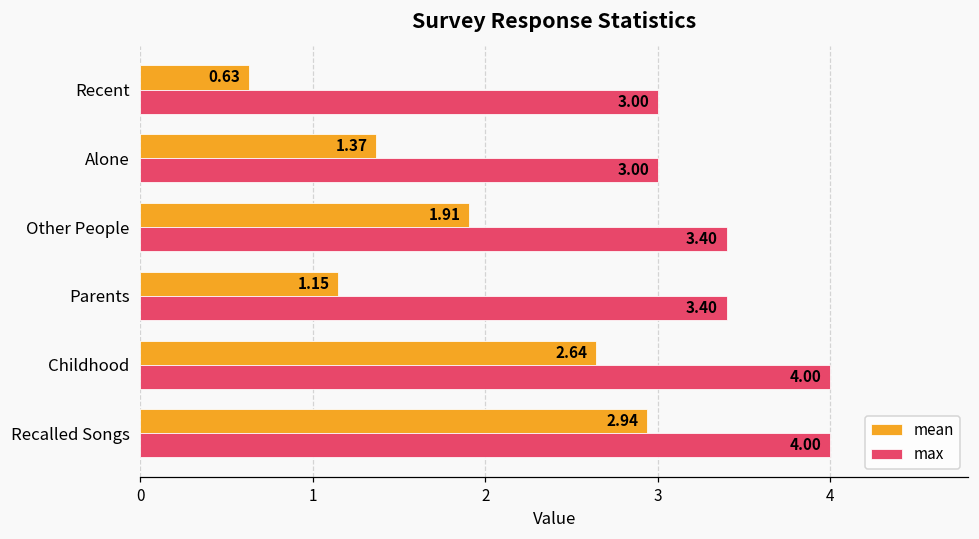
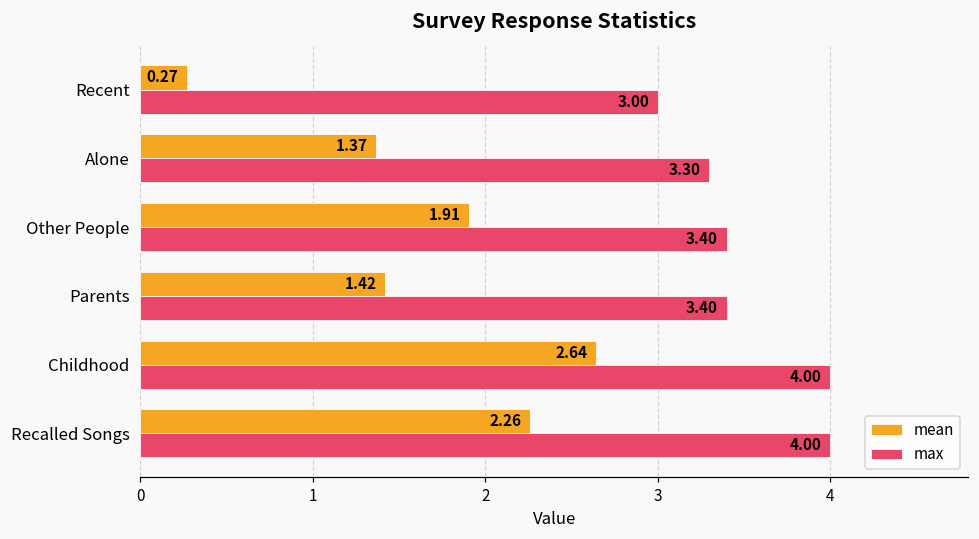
mean, Recent: 0.63 -> 0.27
max, Alone: 3.00 -> 3.30
mean, Parents: 1.15 -> 1.42
mean, Recalled Songs: 2.94 -> 2.26
